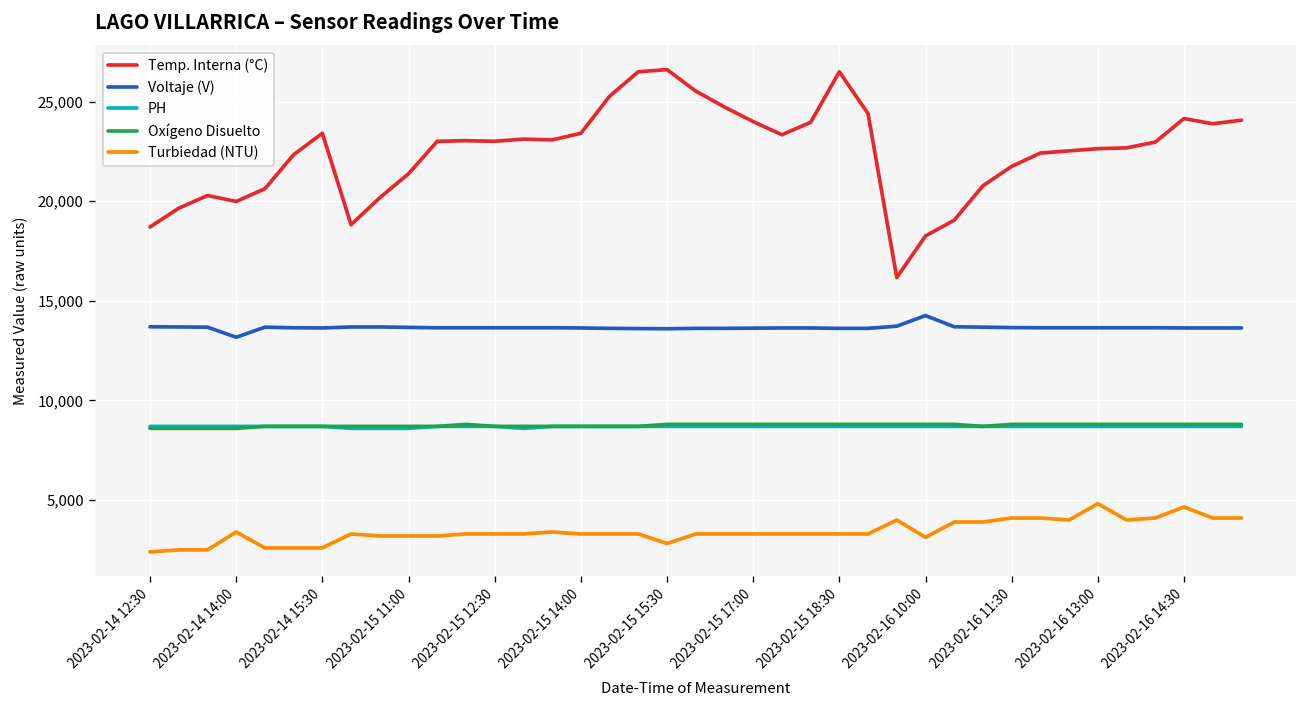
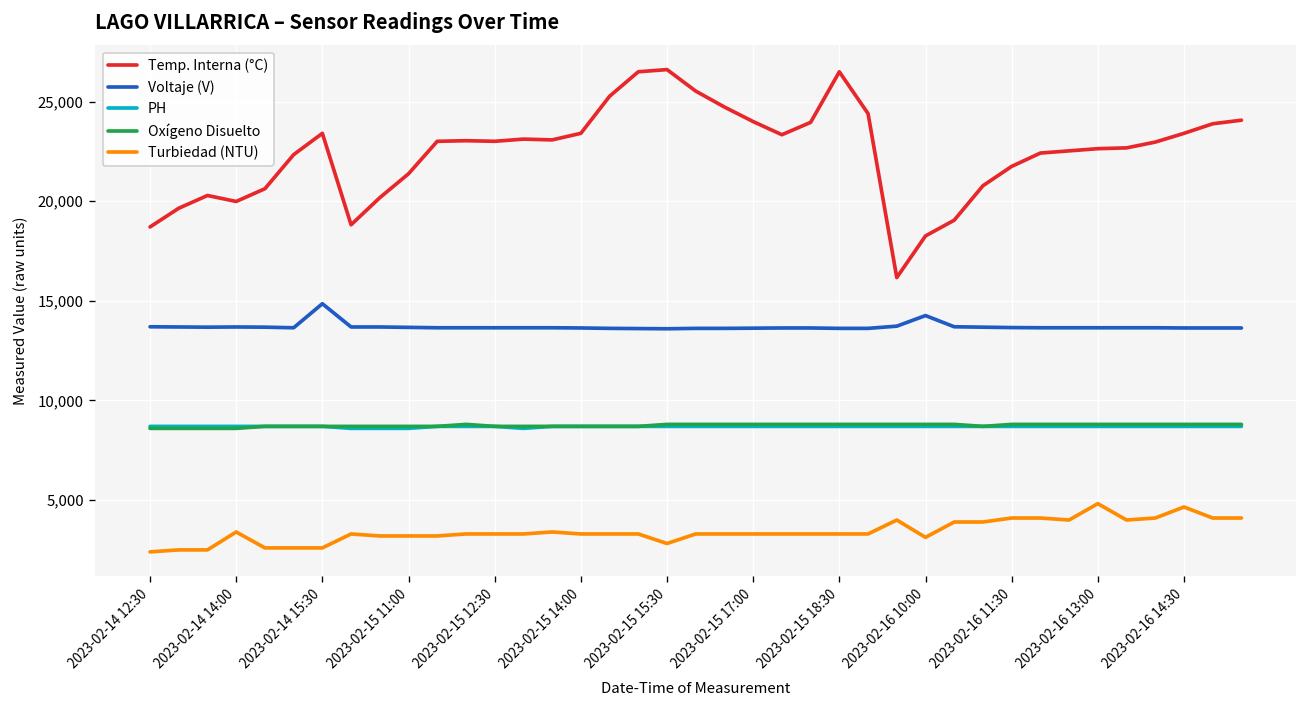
Voltaje (V), 2023-02-14 14:00: 13,200 -> 13,700
Voltaje (V), 2023-02-14 15:30: 13,600 -> 14,900
Temp. Interna (°C), 2023-02-16 14:30: 24,200 -> 23,400
